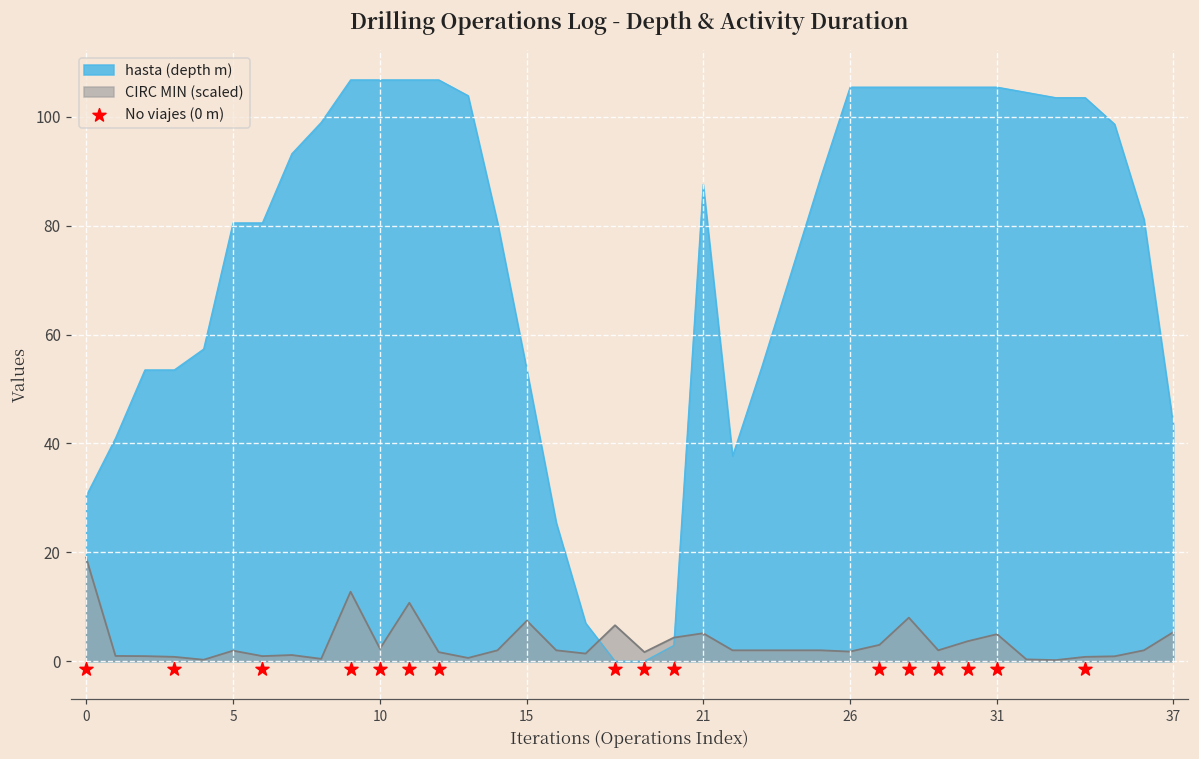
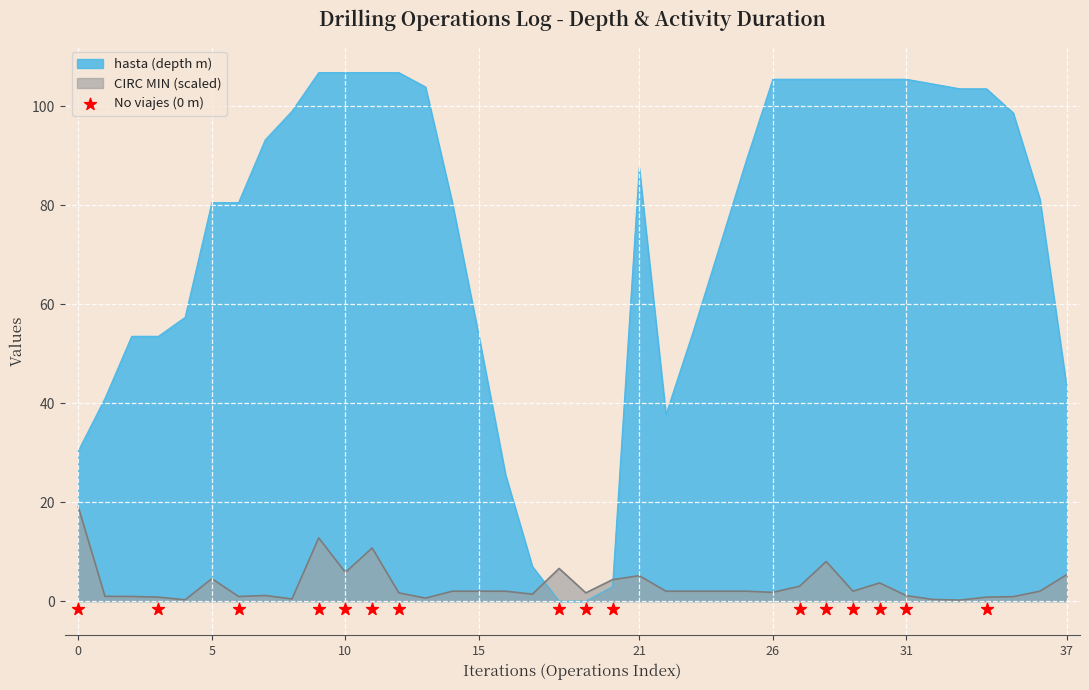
CIRC MIN (scaled), 5: 2 -> 5
CIRC MIN (scaled), 10: 2 -> 6
CIRC MIN (scaled), 15: 7 -> 2
CIRC MIN (scaled), 31: 5 -> 1
